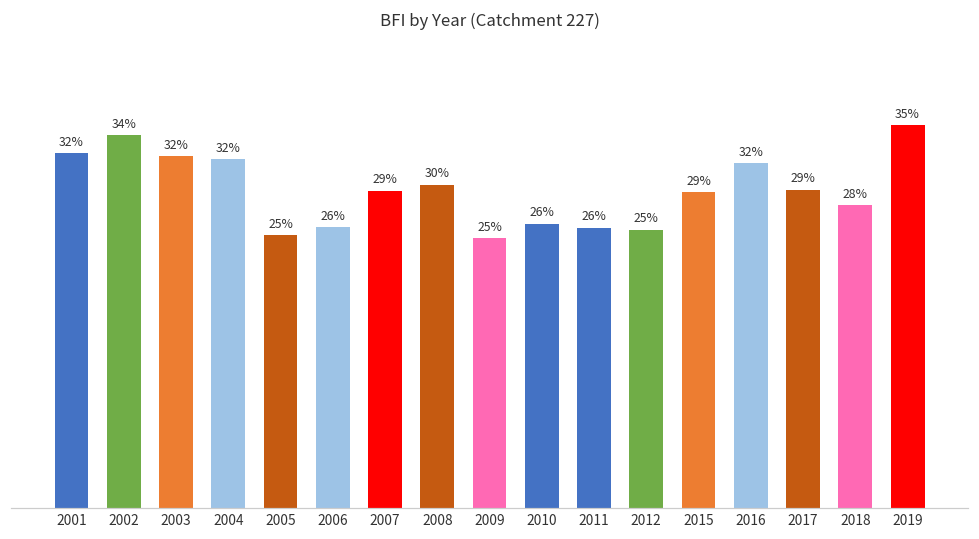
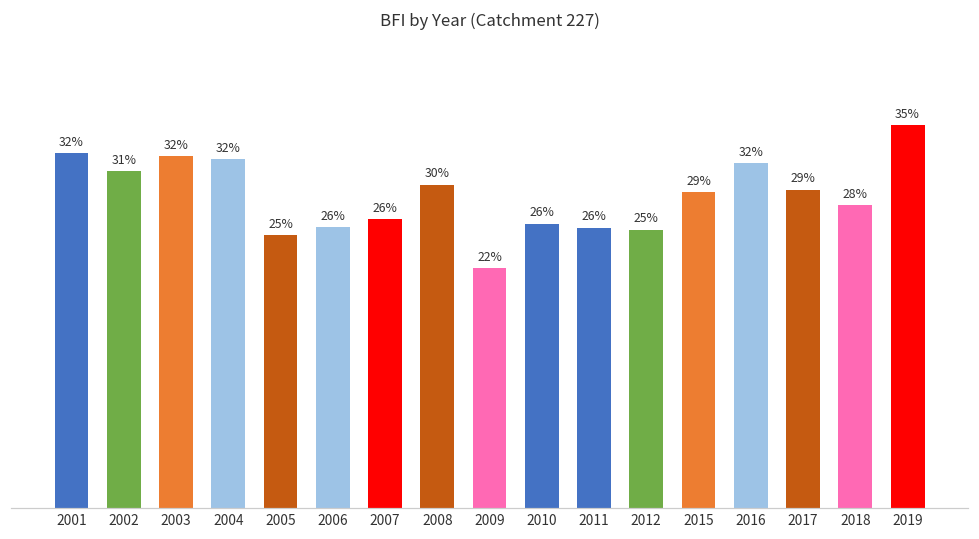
2002: 34% -> 31%
2007: 29% -> 26%
2009: 25% -> 22%
